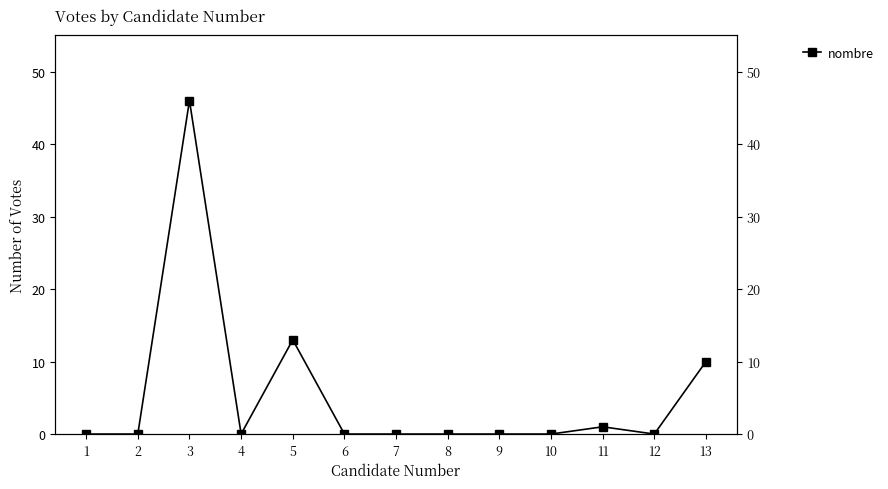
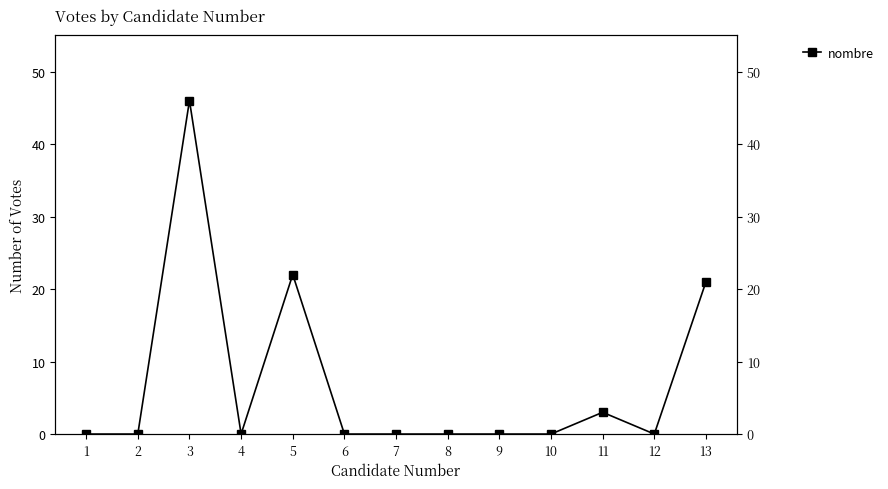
5: 13 -> 22
11: 1 -> 3
13: 10 -> 21
